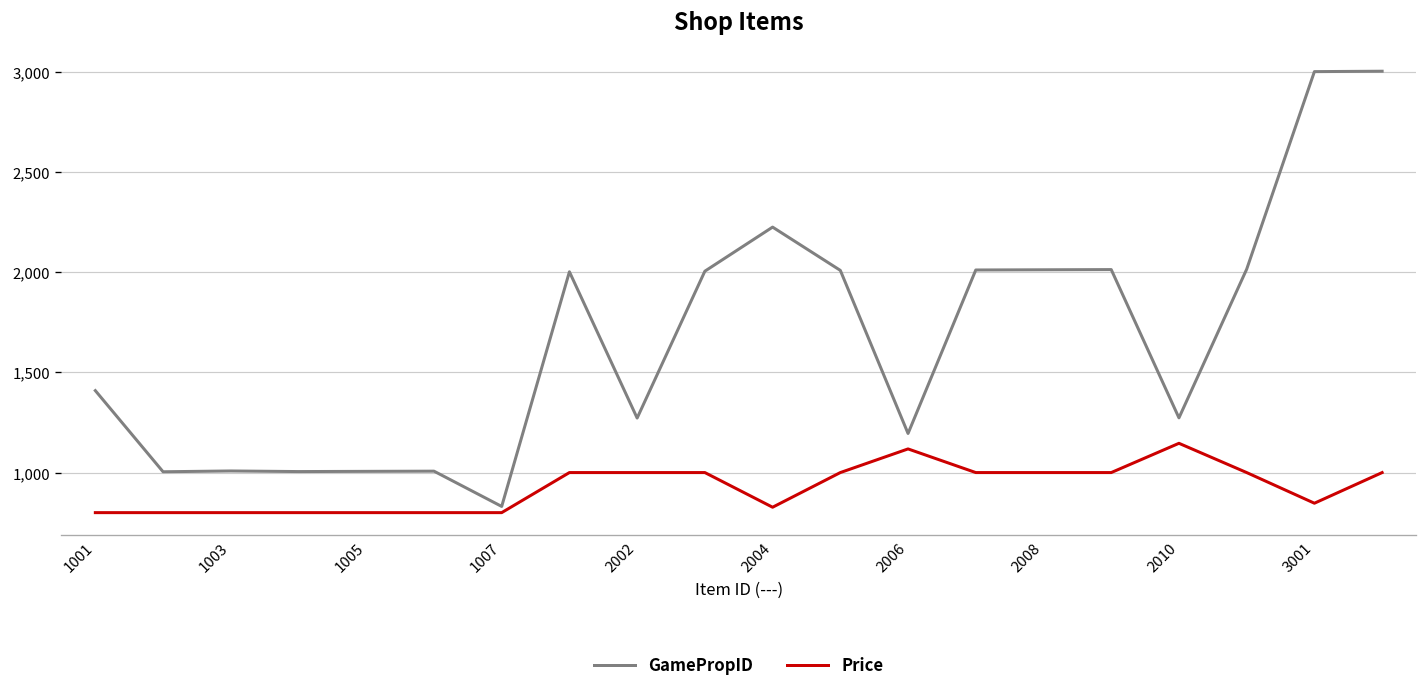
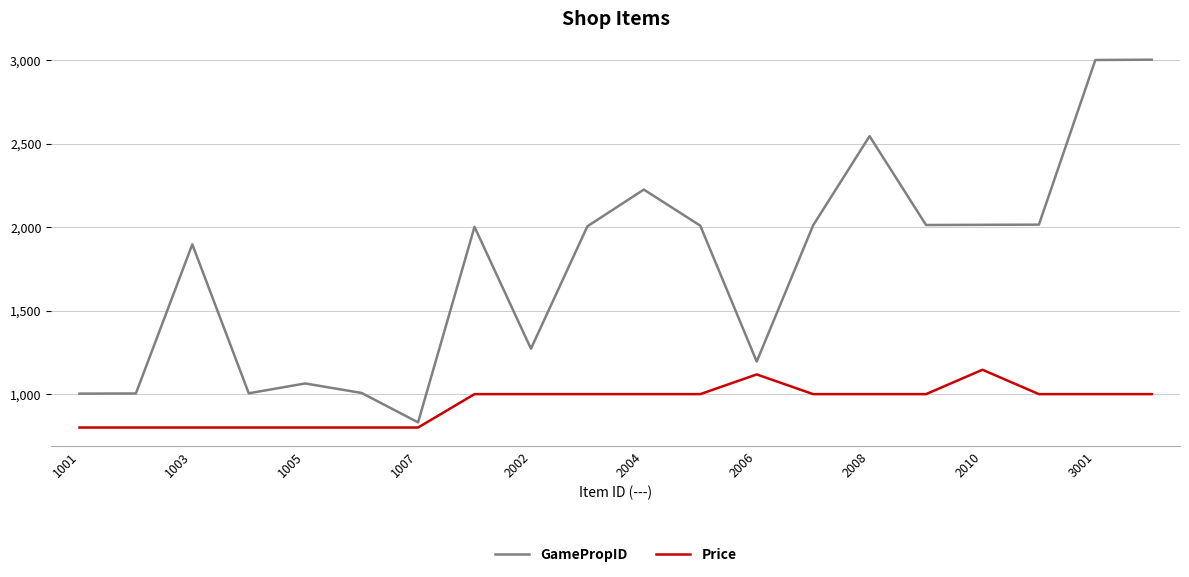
GamePropID, 1001: 1,410 -> 1,000
GamePropID, 1003: 1,010 -> 1,900
GamePropID, 1005: 1,010 -> 1,060
Price, 2004: 830 -> 1,000
GamePropID, 2008: 2,010 -> 2,550
GamePropID, 2010: 1,270 -> 2,010
Price, 3001: 850 -> 1,000
